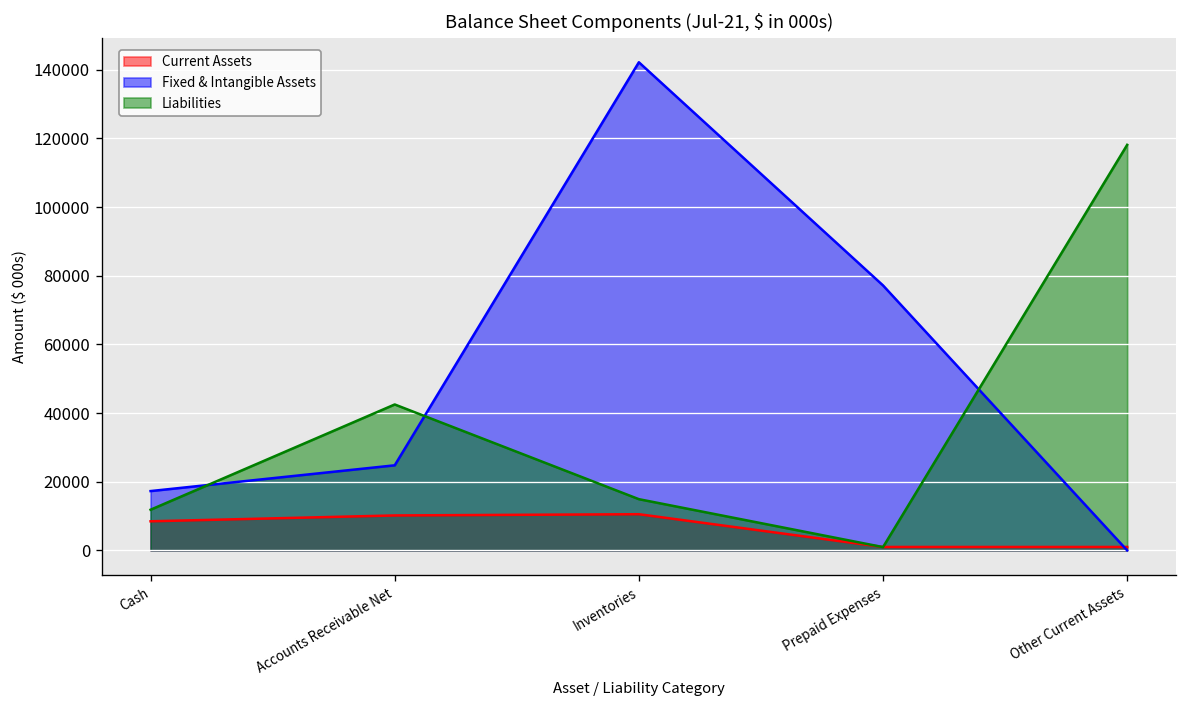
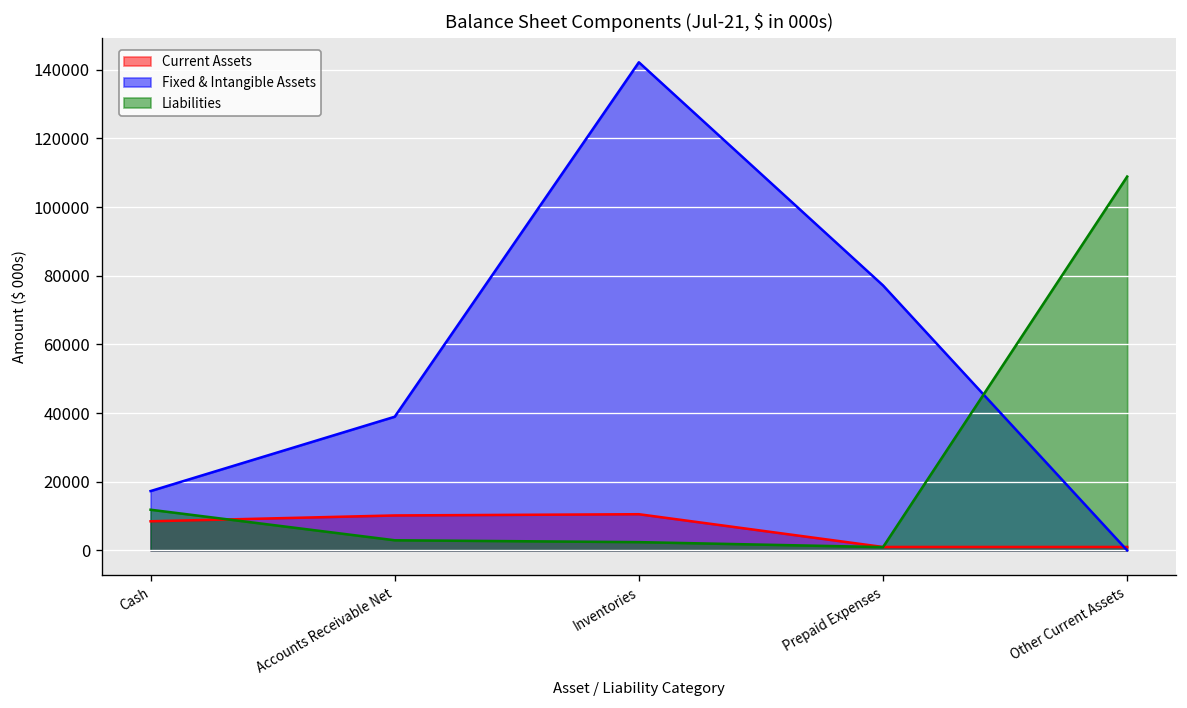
Fixed & Intangible Assets, Accounts Receivable Net: 25000 -> 39000
Liabilities, Accounts Receivable Net: 43000 -> 3000
Liabilities, Inventories: 15000 -> 2000
Liabilities, Other Current Assets: 118000 -> 109000
